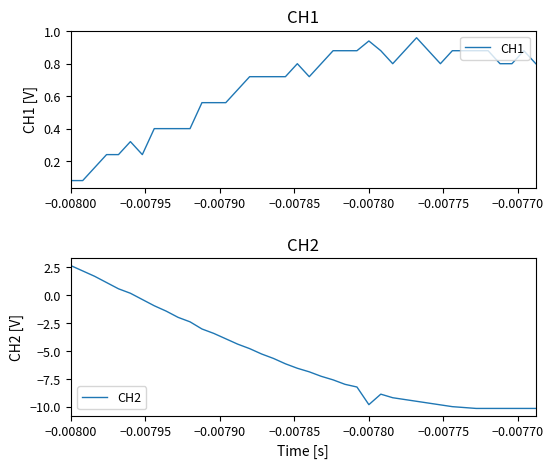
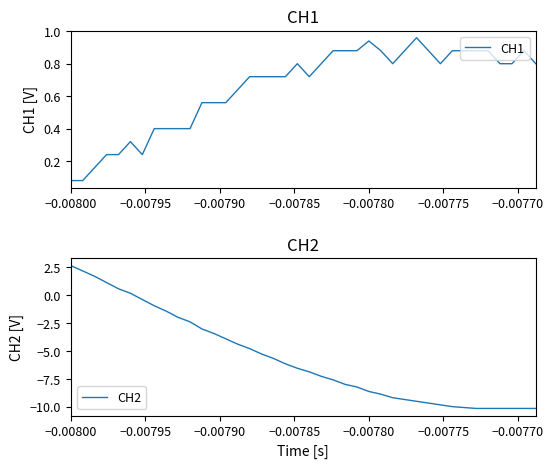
CH2, −0.00780: -9.8 -> -8.6
